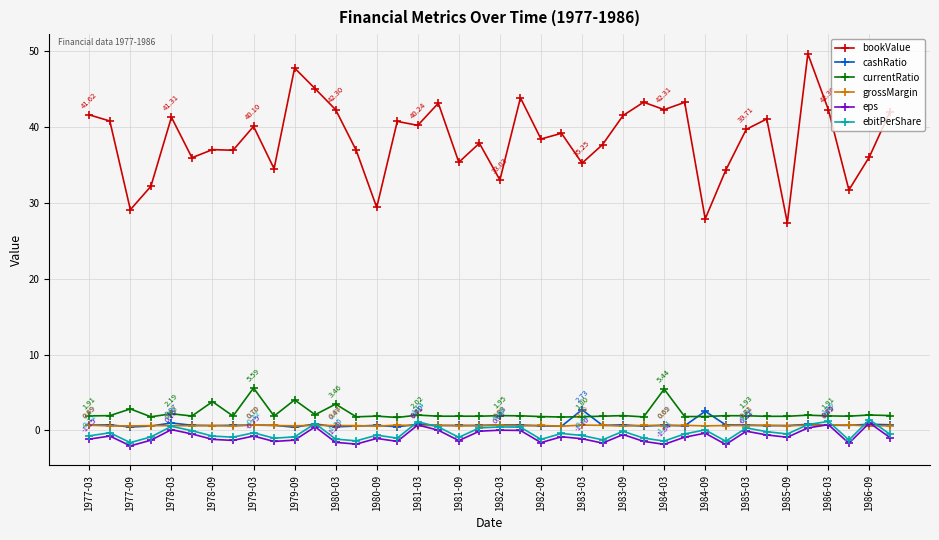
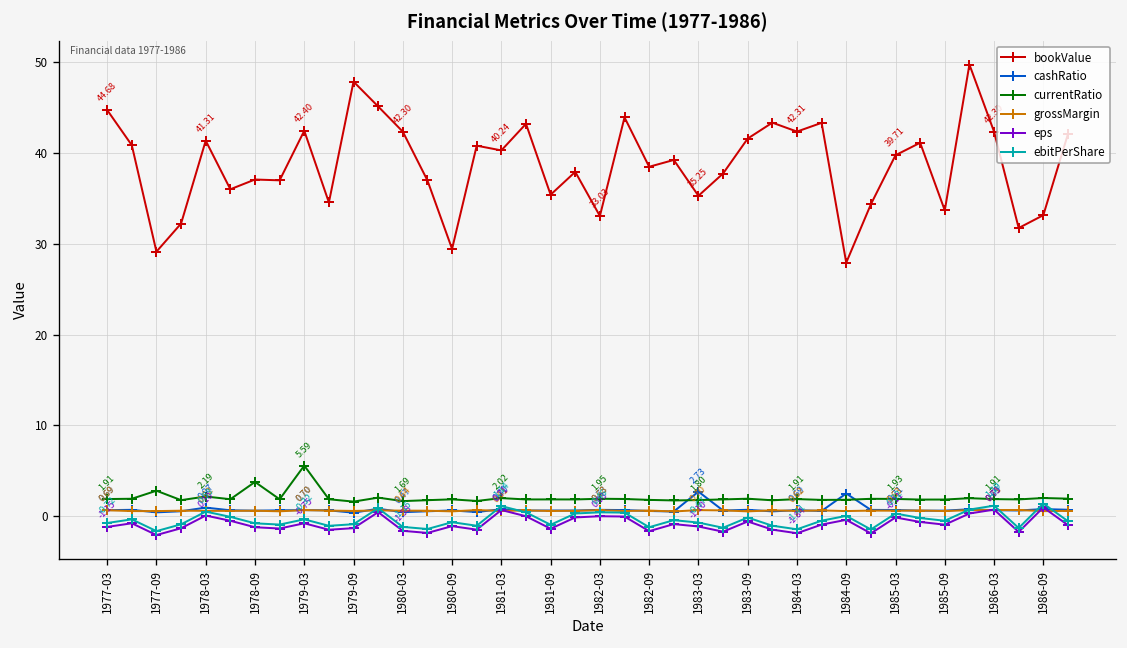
bookValue, 1977-03: 41.62 -> 44.68
bookValue, 1979-03: 40.10 -> 42.40
currentRatio, 1979-09: 4 -> 2
currentRatio, 1980-03: 3.46 -> 1.69
currentRatio, 1984-03: 5.44 -> 1.91
bookValue, 1985-09: 27 -> 34
bookValue, 1986-09: 36 -> 33
